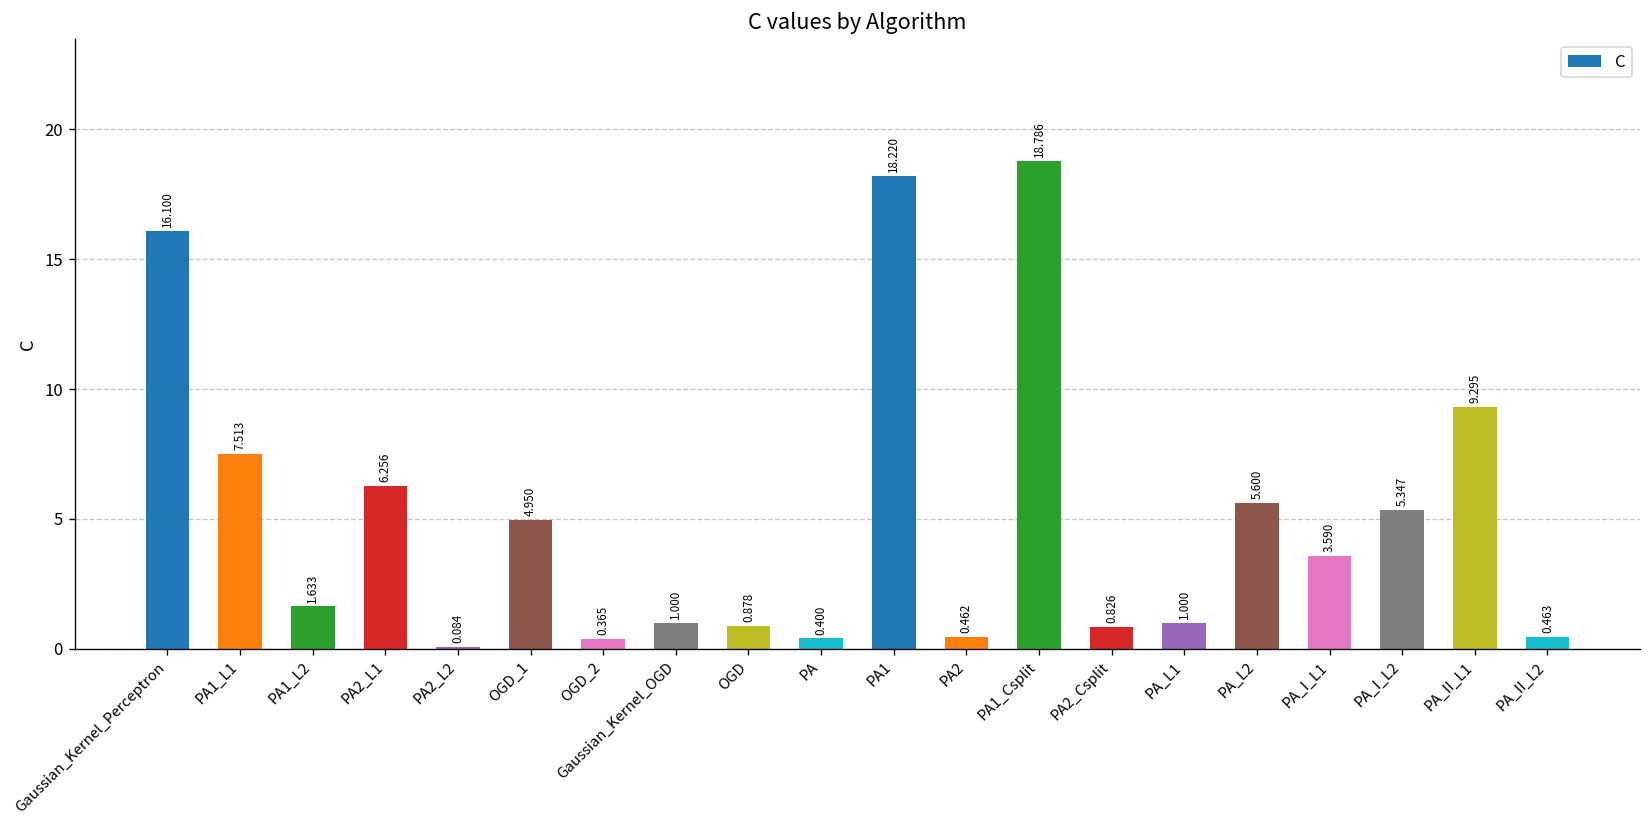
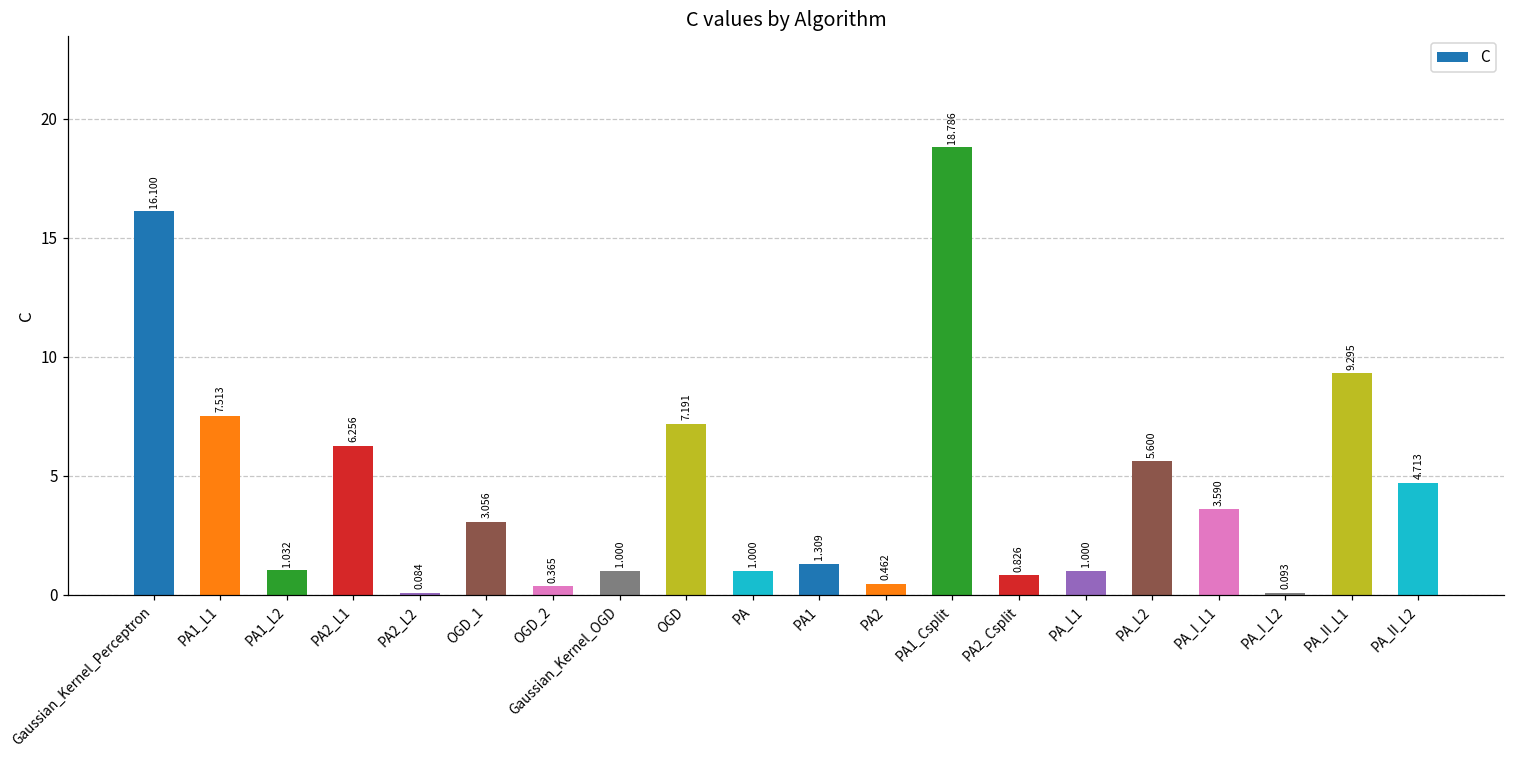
PA1_L2: 1.633 -> 1.032
OGD_1: 4.950 -> 3.056
OGD: 0.878 -> 7.191
PA: 0.400 -> 1.000
PA1: 18.220 -> 1.309
PA_I_L2: 5.347 -> 0.093
PA_II_L2: 0.463 -> 4.713
